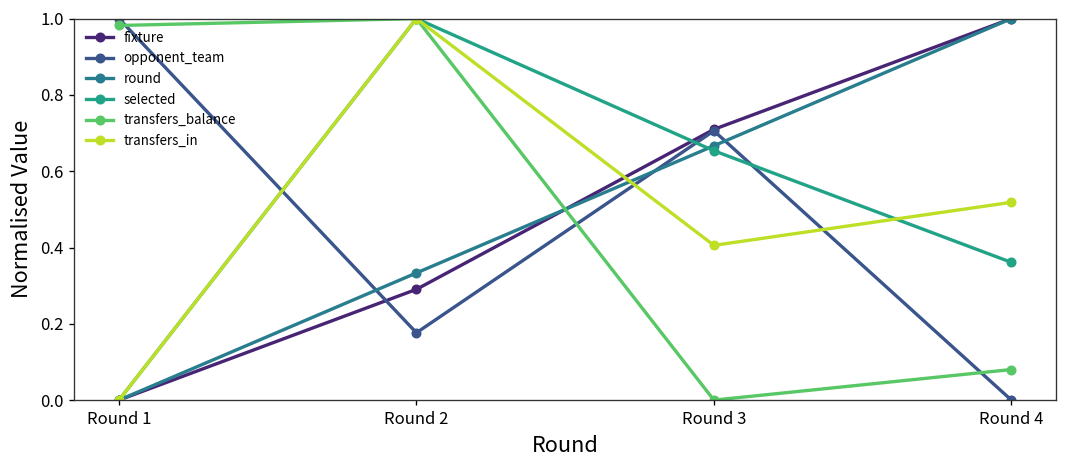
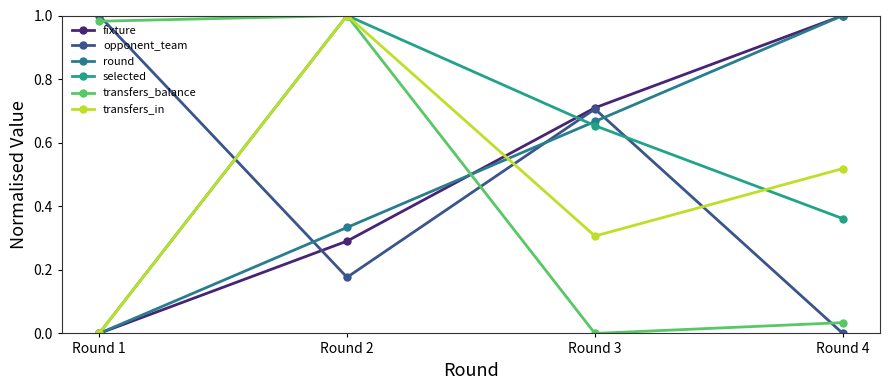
transfers_in, Round 3: 0.41 -> 0.31
transfers_balance, Round 4: 0.08 -> 0.03
